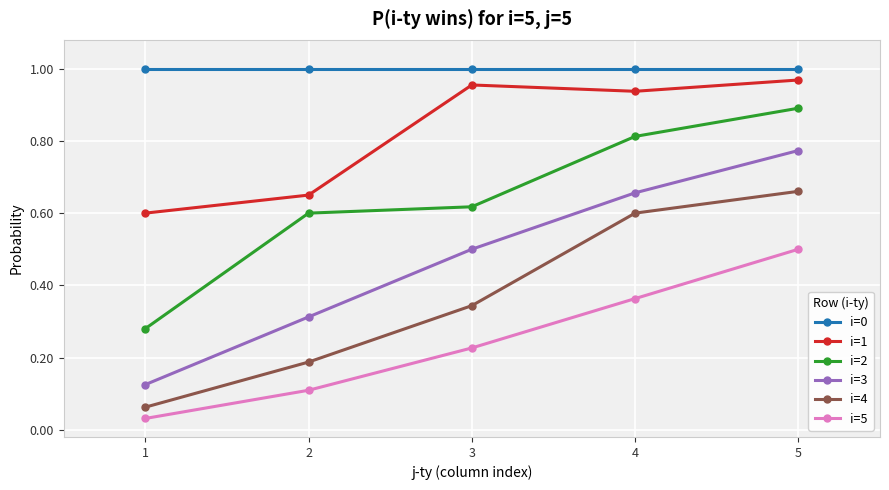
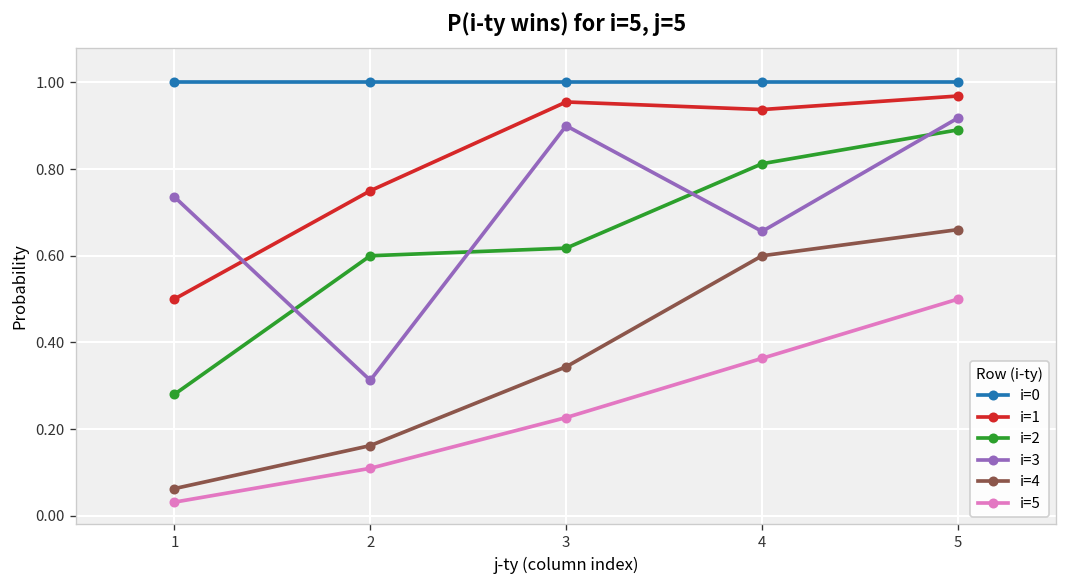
i=1, 1: 0.6 -> 0.5
i=3, 1: 0.13 -> 0.74
i=1, 2: 0.65 -> 0.75
i=4, 2: 0.19 -> 0.16
i=3, 3: 0.5 -> 0.9
i=3, 5: 0.77 -> 0.92
